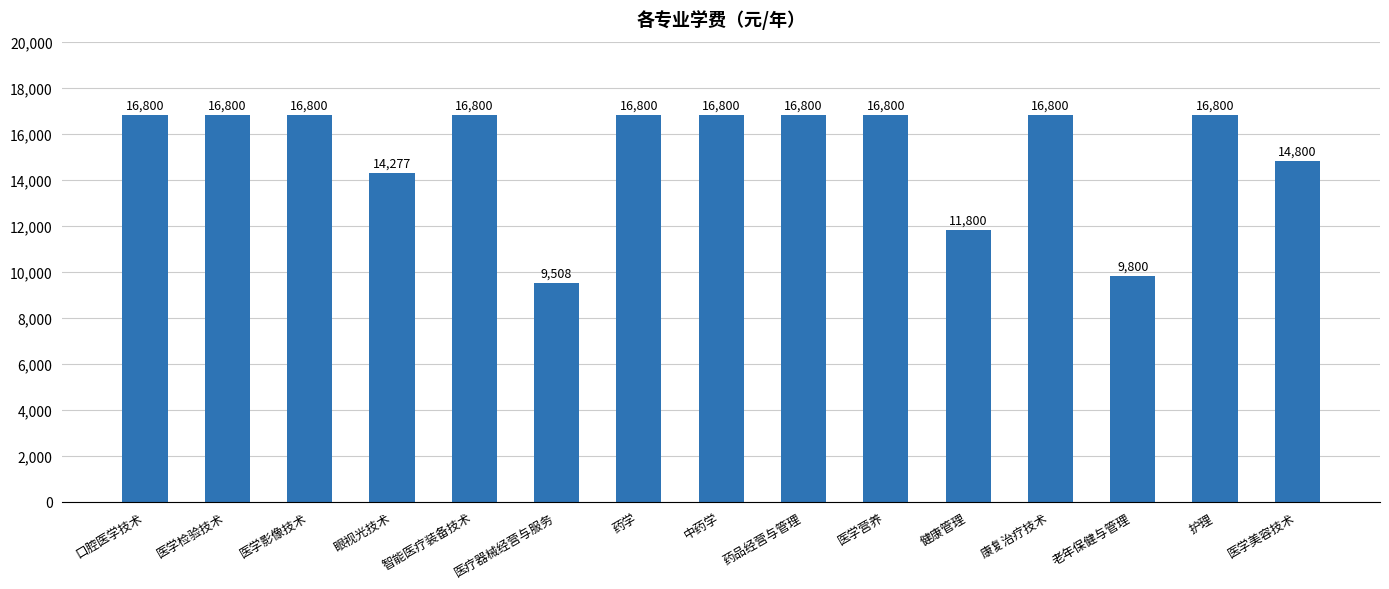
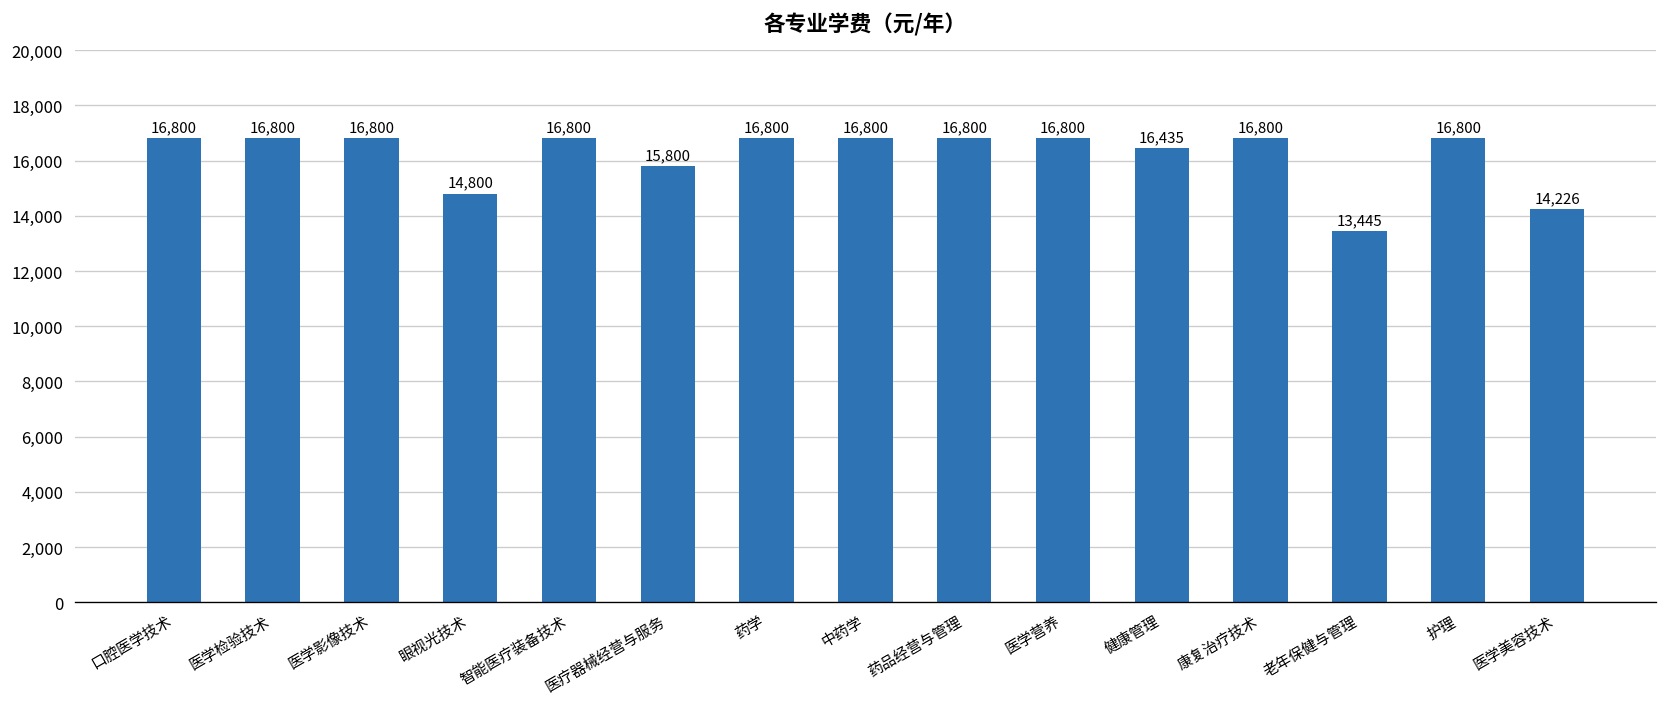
眼视光技术: 14,277 -> 14,800
医疗器械经营与服务: 9,508 -> 15,800
健康管理: 11,800 -> 16,435
老年保健与管理: 9,800 -> 13,445
医学美容技术: 14,800 -> 14,226
